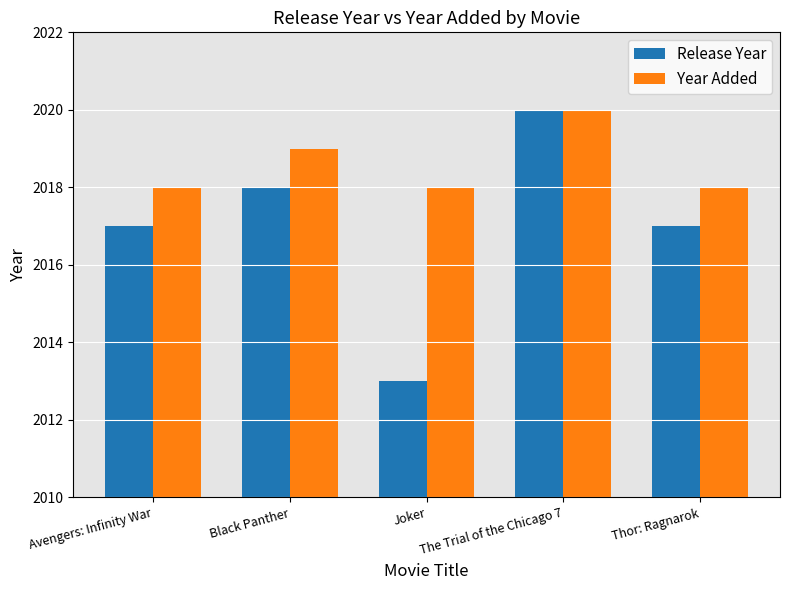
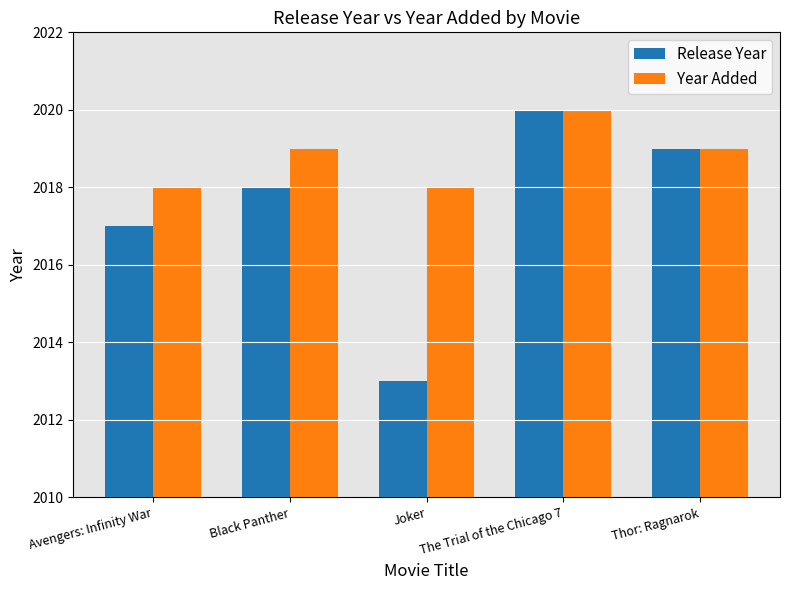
Release Year, Thor: Ragnarok: 2017 -> 2019
Year Added, Thor: Ragnarok: 2018 -> 2019
